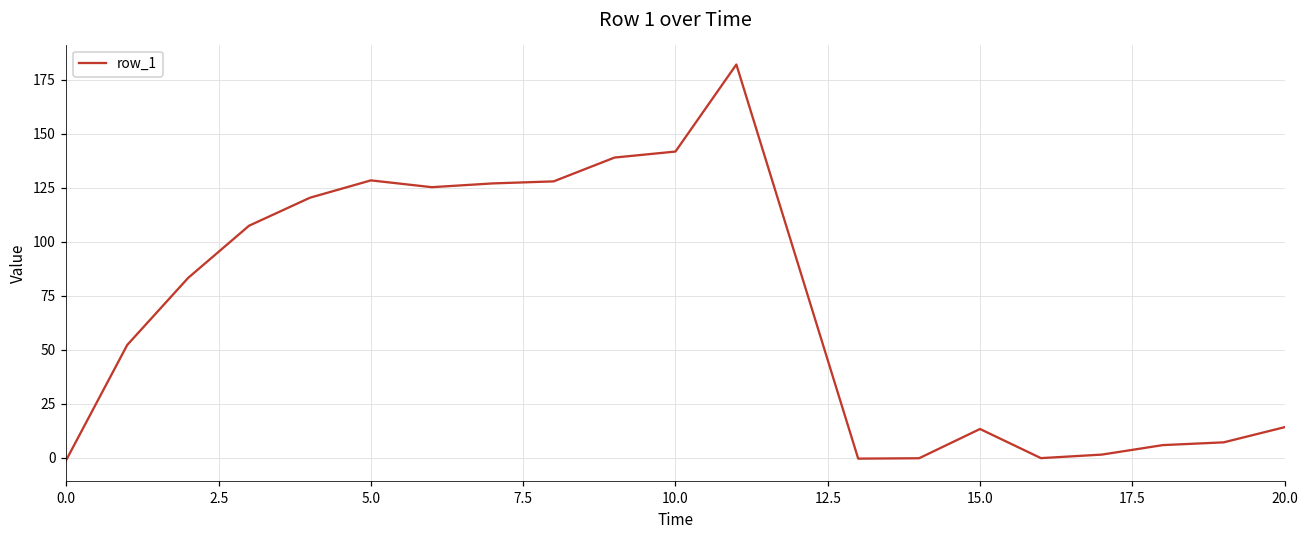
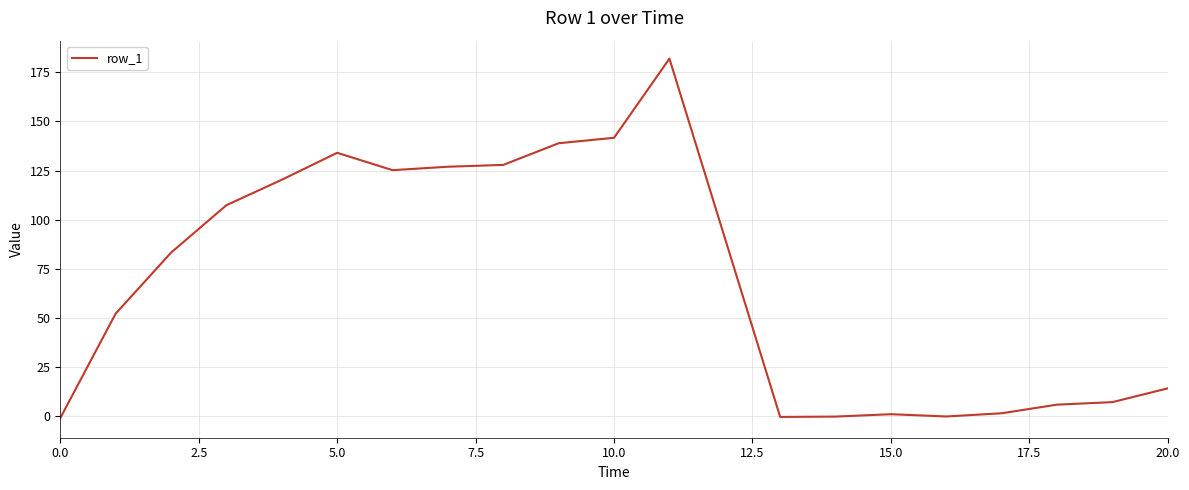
5.0: 128 -> 134
15.0: 13 -> 1
